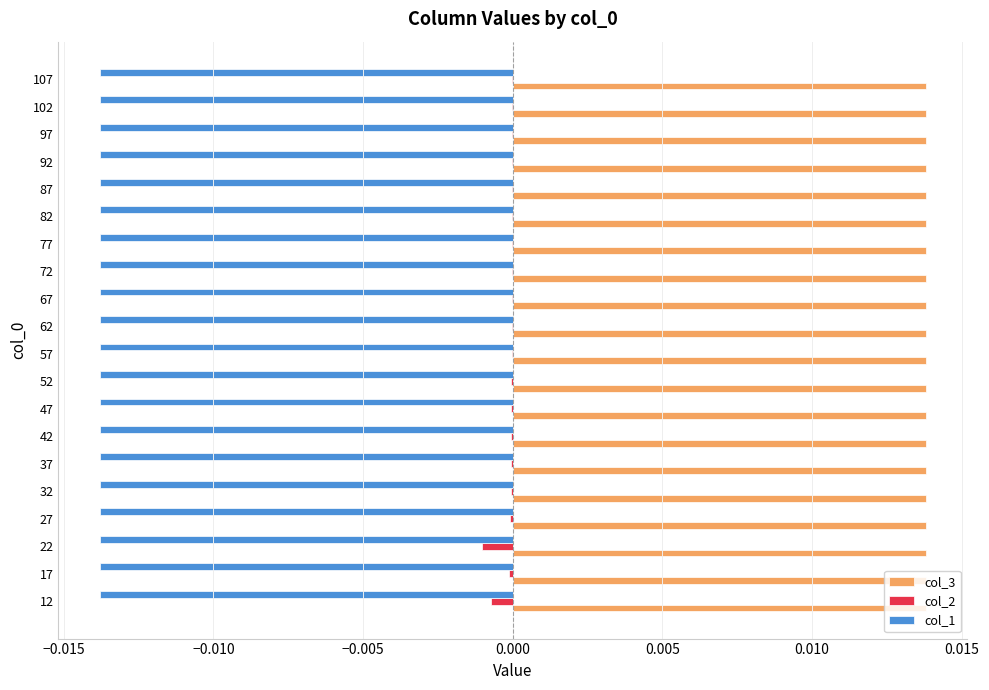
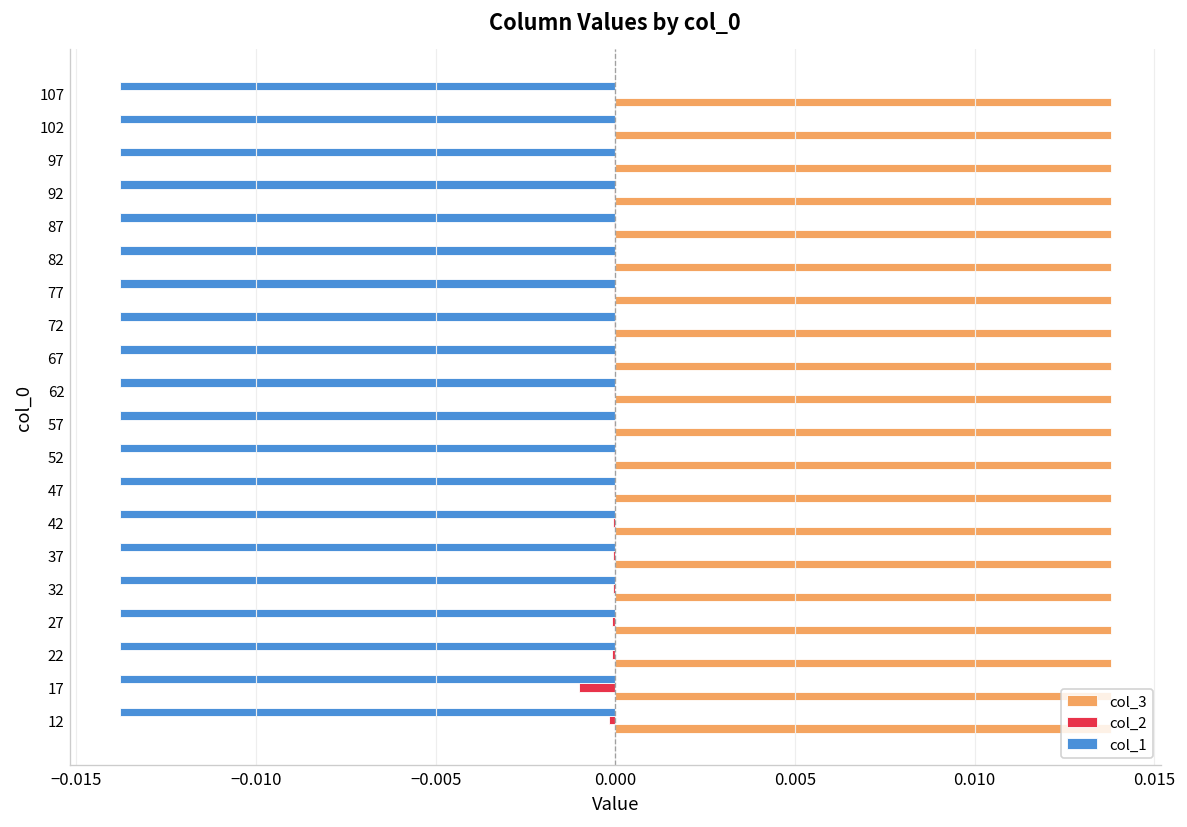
col_2, 22: -0.0010 -> -0.0001
col_2, 17: -0.0001 -> -0.0010
col_2, 12: -0.0007 -> -0.0002
